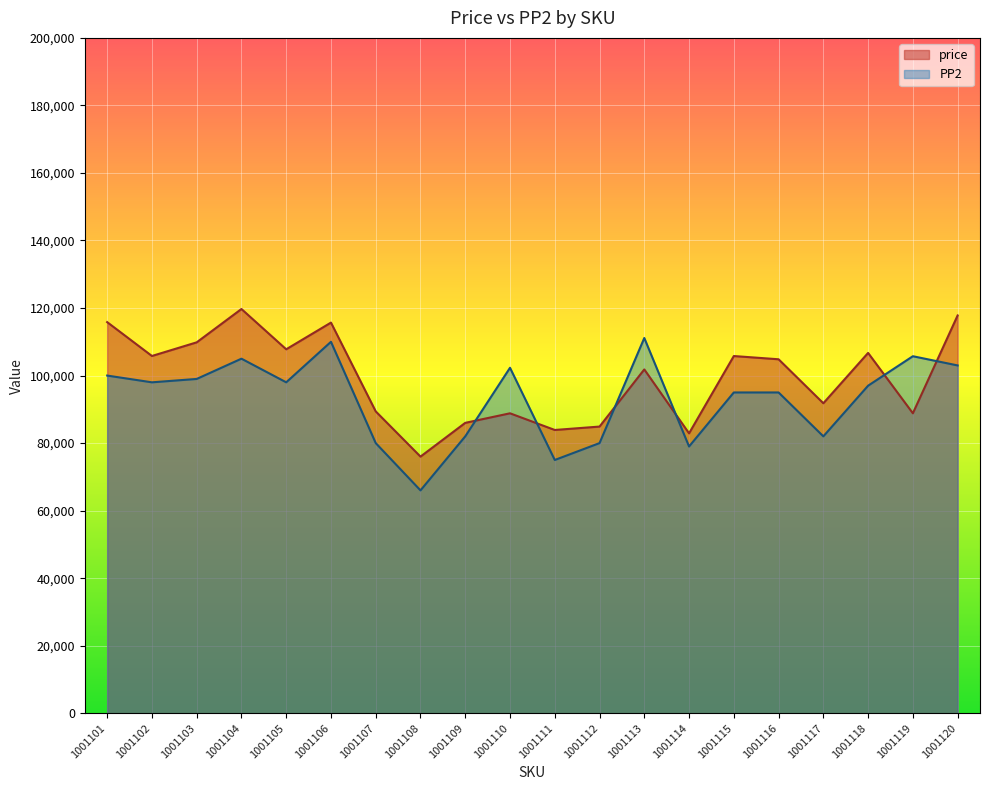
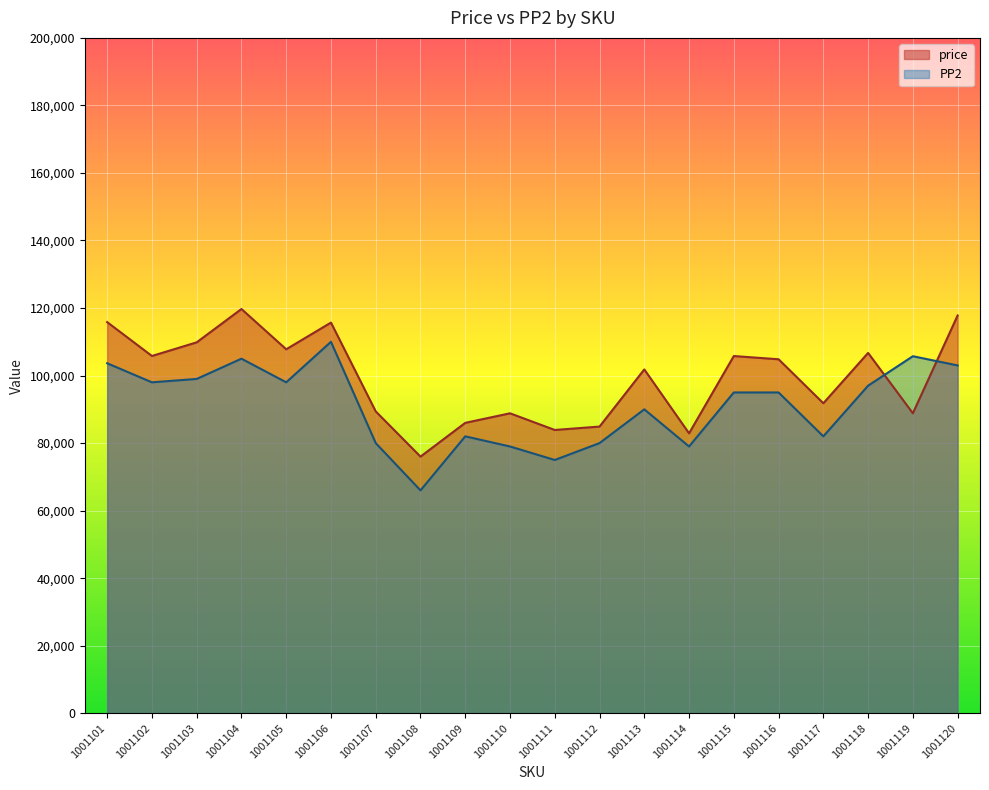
PP2, 1001101: 100,000 -> 104,000
PP2, 1001110: 102,000 -> 79,000
PP2, 1001113: 111,000 -> 90,000
